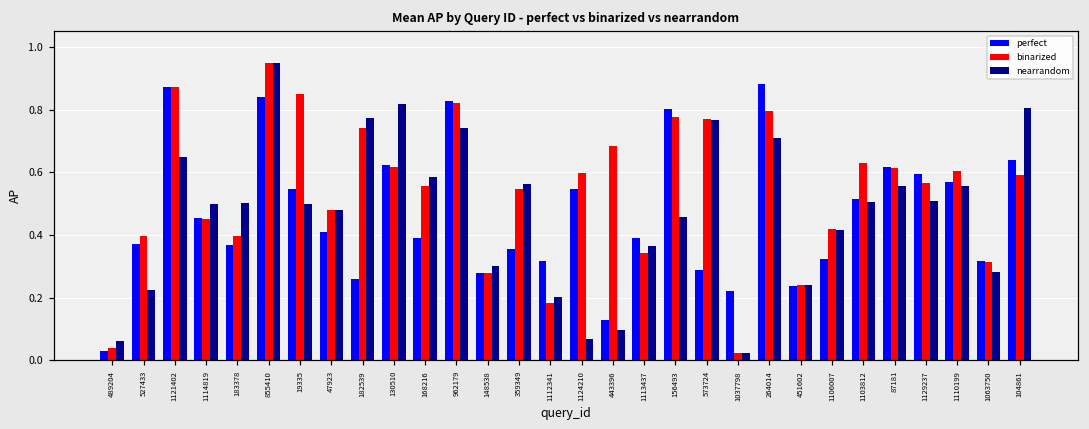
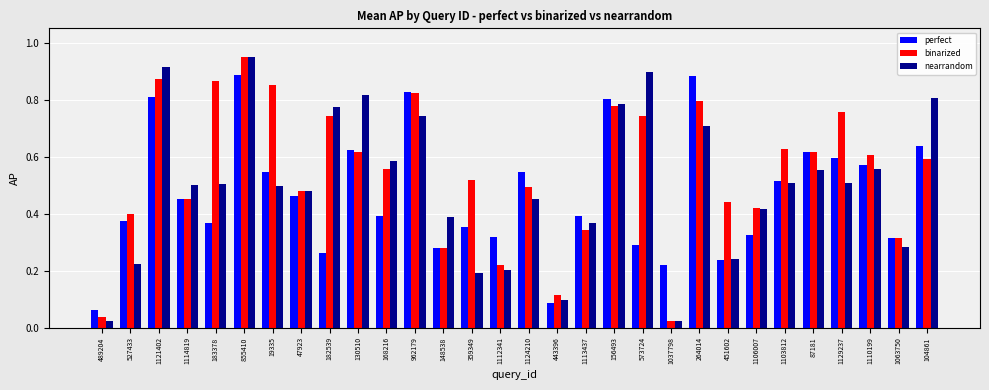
perfect, 489204: 0.03 -> 0.06
nearrandom, 489204: 0.06 -> 0.02
perfect, 1121402: 0.87 -> 0.81
nearrandom, 1121402: 0.65 -> 0.91
binarized, 183378: 0.40 -> 0.87
perfect, 855410: 0.84 -> 0.89
perfect, 47923: 0.41 -> 0.46
nearrandom, 148538: 0.30 -> 0.39
binarized, 359349: 0.55 -> 0.52
nearrandom, 359349: 0.56 -> 0.19
binarized, 1112341: 0.18 -> 0.22
binarized, 1124210: 0.60 -> 0.49
nearrandom, 1124210: 0.07 -> 0.45
perfect, 443396: 0.13 -> 0.09
binarized, 443396: 0.68 -> 0.12
nearrandom, 156493: 0.46 -> 0.78
binarized, 573724: 0.77 -> 0.74
nearrandom, 573724: 0.77 -> 0.90
binarized, 451602: 0.24 -> 0.44
binarized, 1129237: 0.57 -> 0.76
